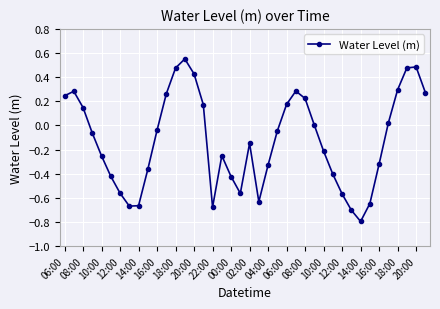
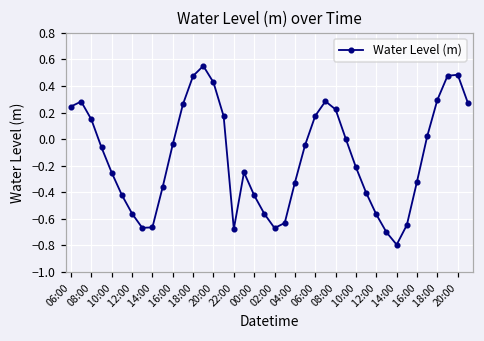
02:00: -0.15 -> -0.67
